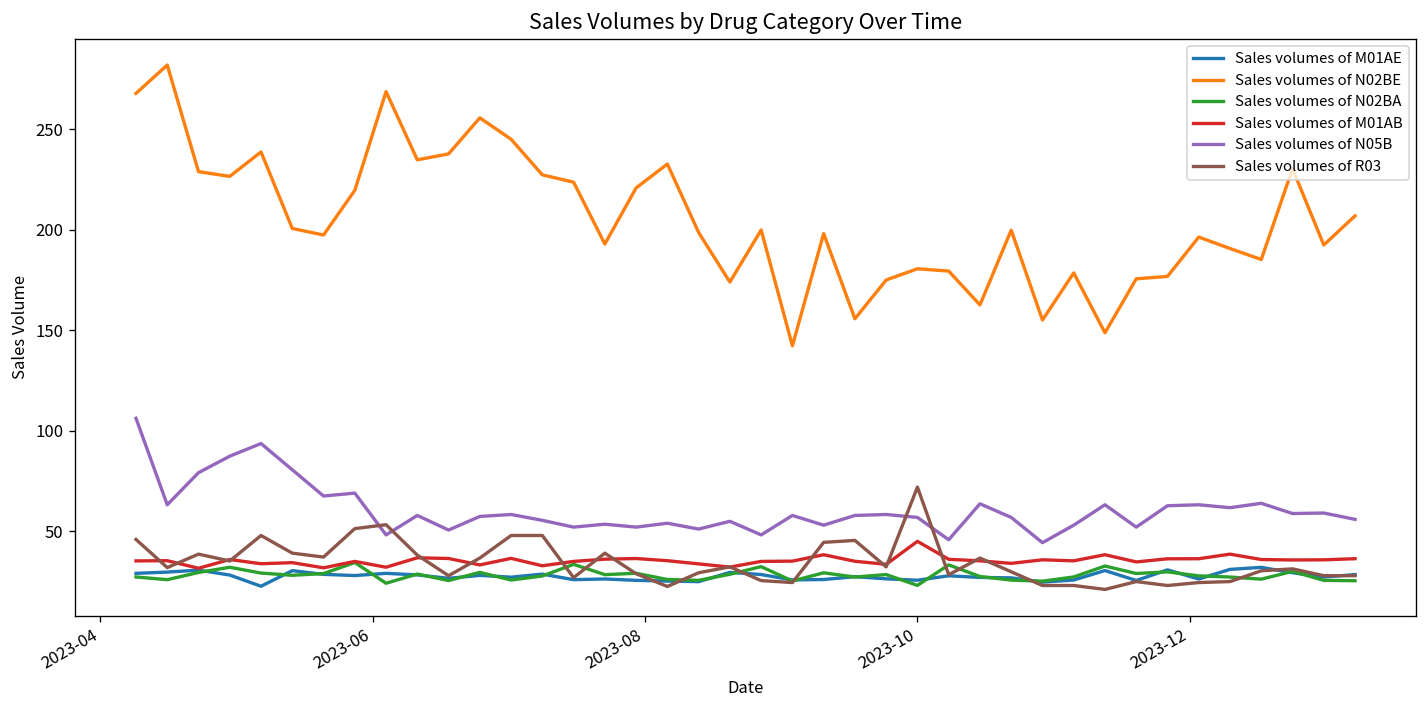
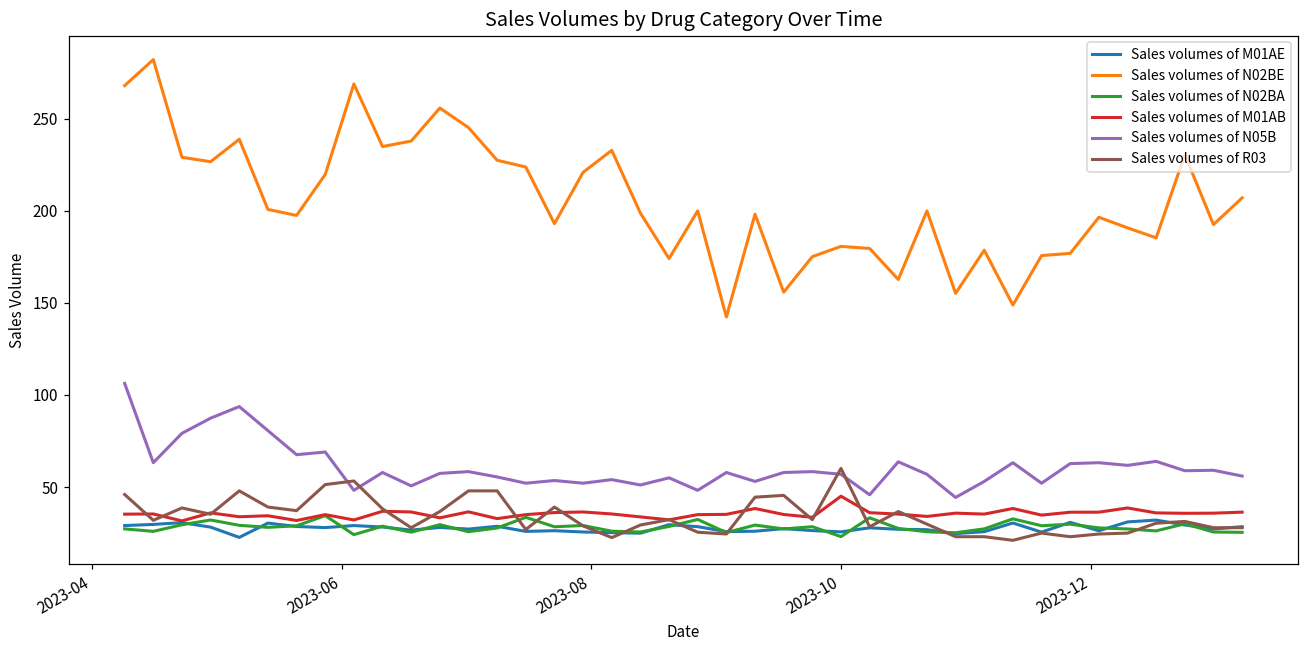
Sales volumes of R03, 2023-10: 72 -> 60
